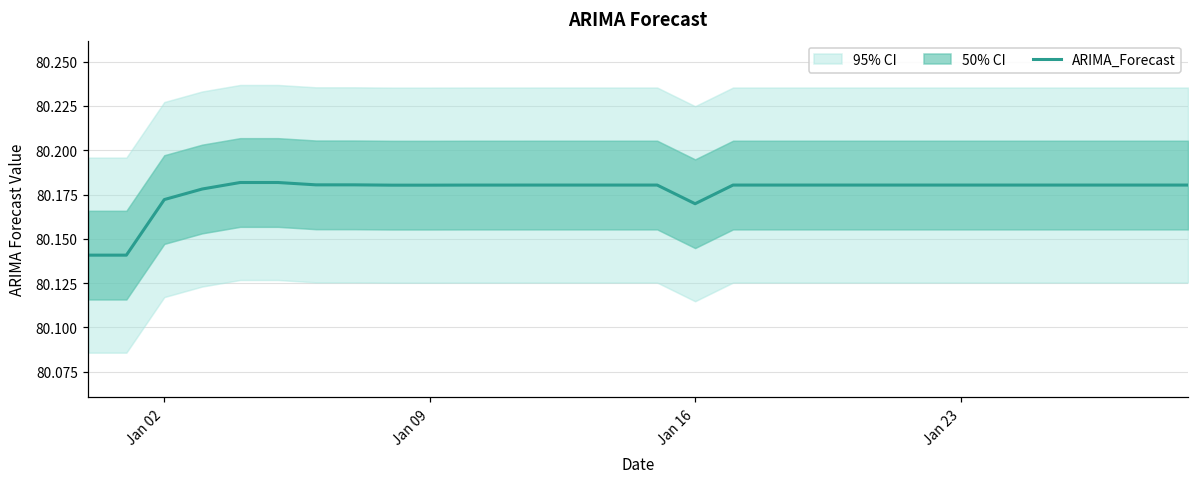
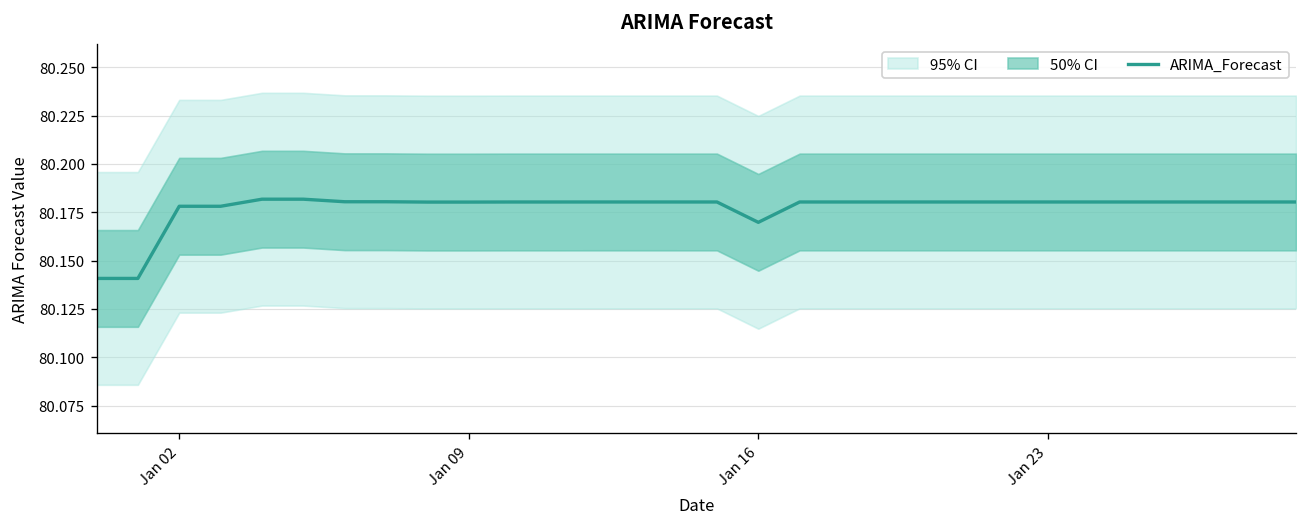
ARIMA_Forecast, Jan 02: 80.172 -> 80.178
